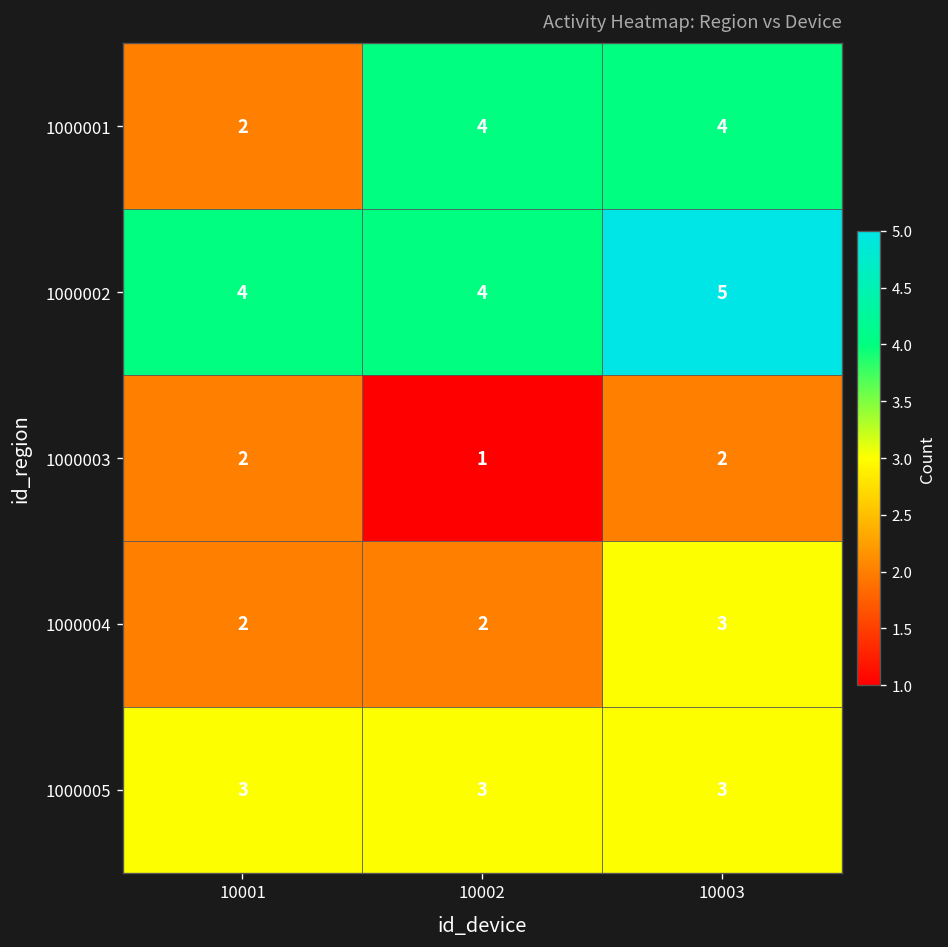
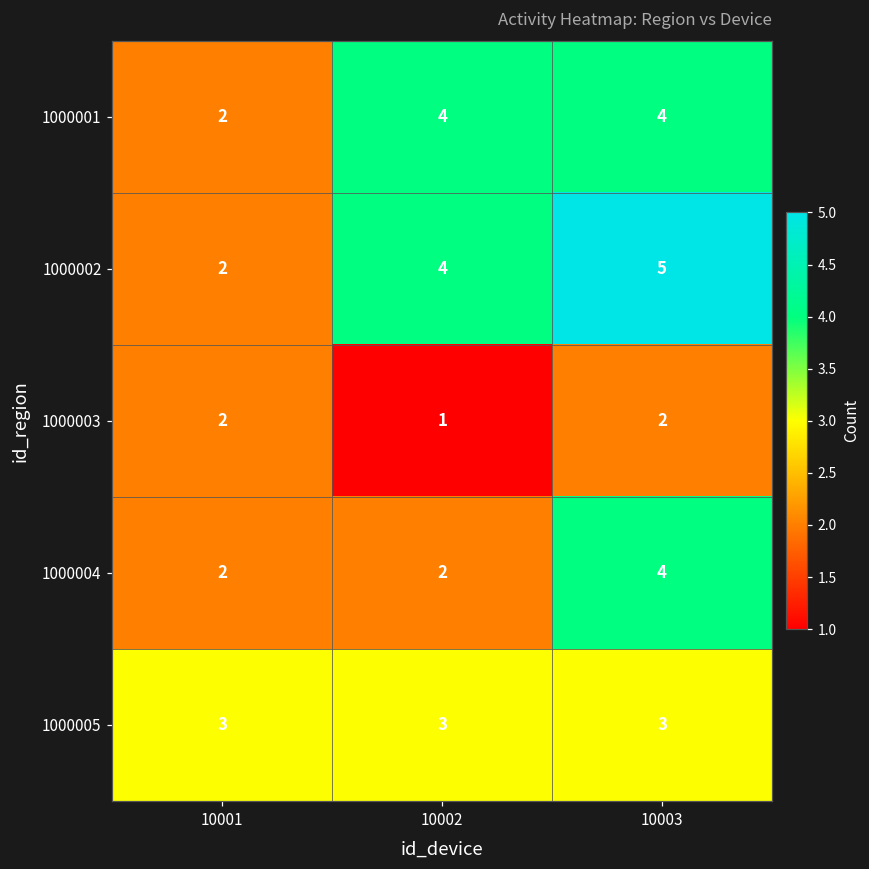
1000002, 10001: 4 -> 2
1000004, 10003: 3 -> 4
